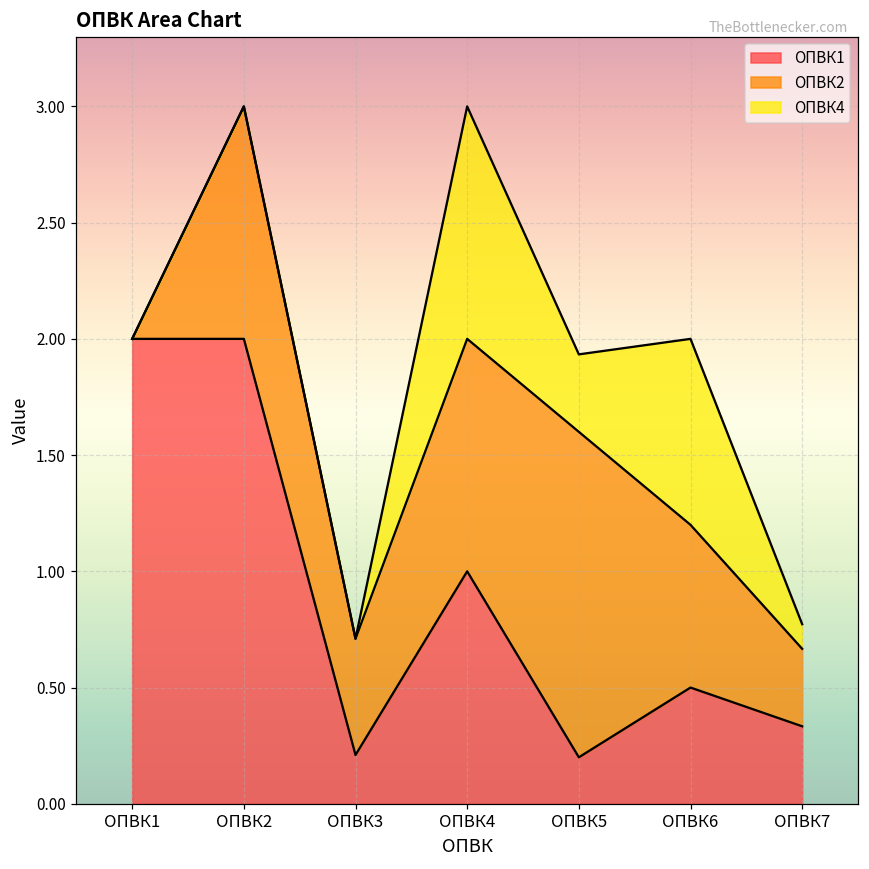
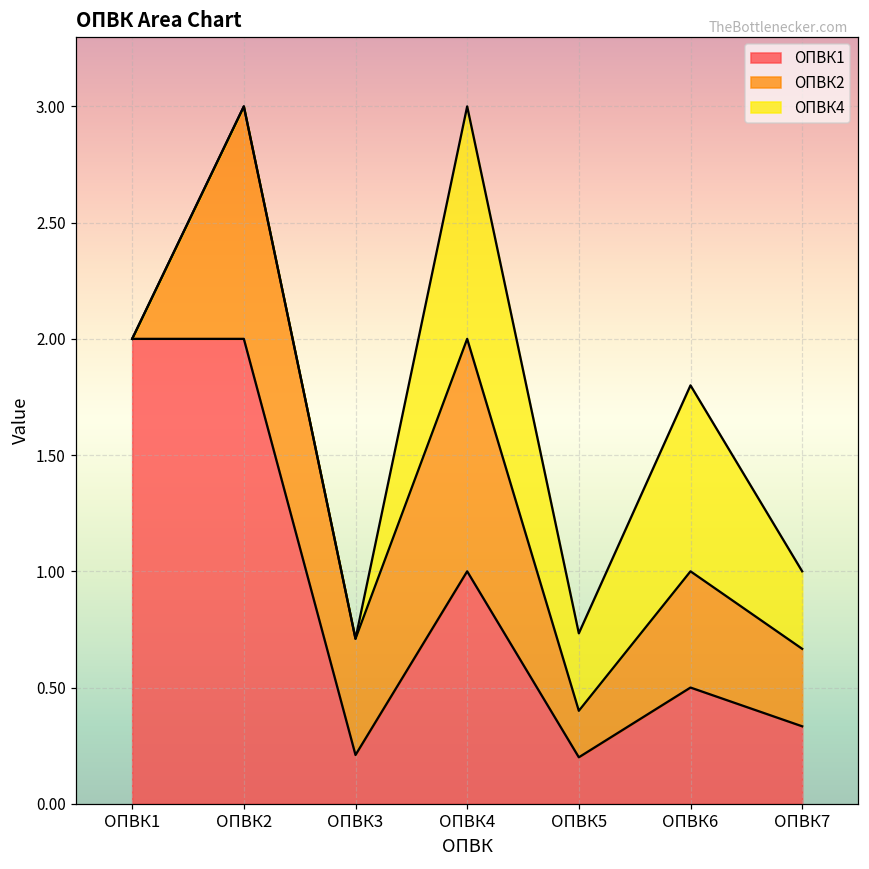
ОПВК2, ОПВК5: 1.4 -> 0.2
ОПВК2, ОПВК6: 0.7 -> 0.5
ОПВК4, ОПВК7: 0.11 -> 0.33
